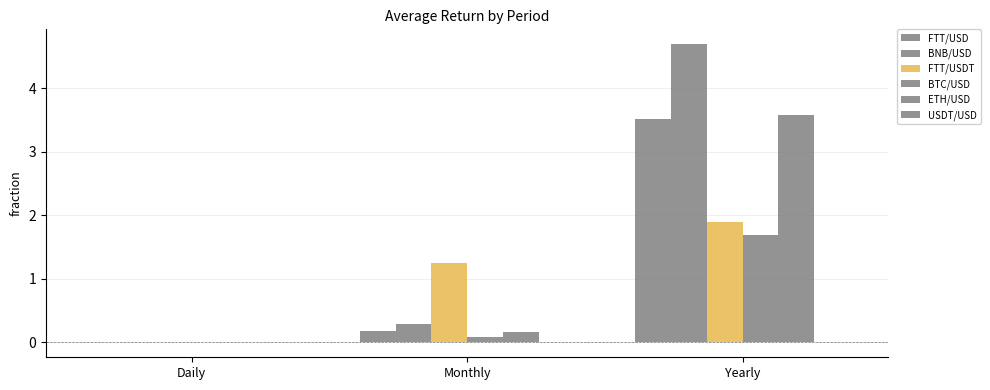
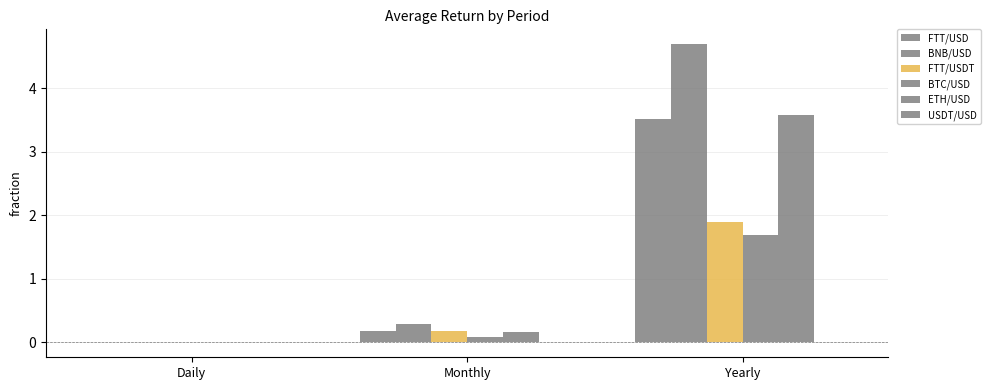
FTT/USDT, Monthly: 1.3 -> 0.2
